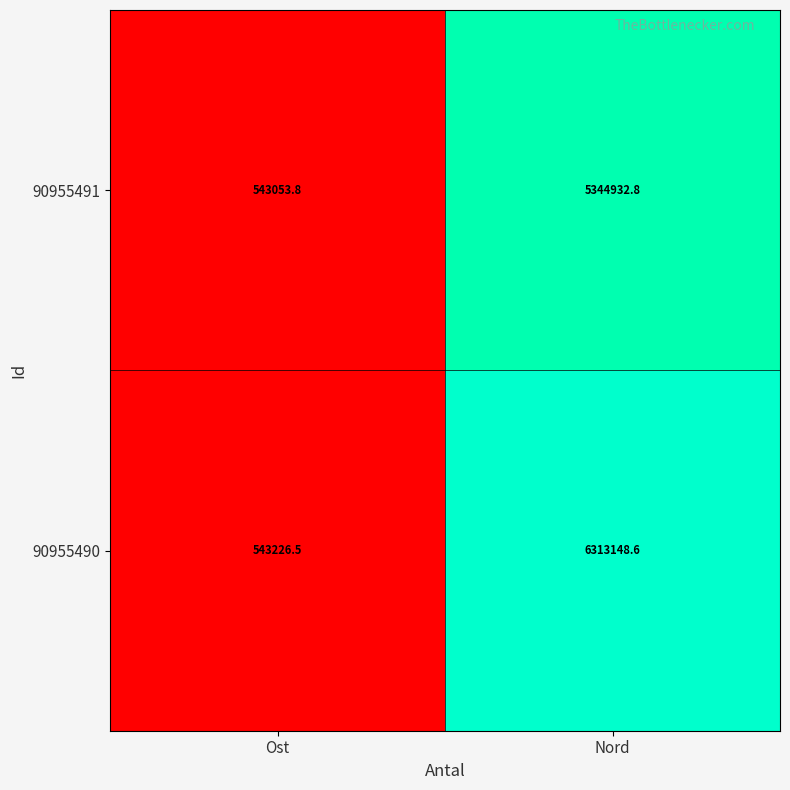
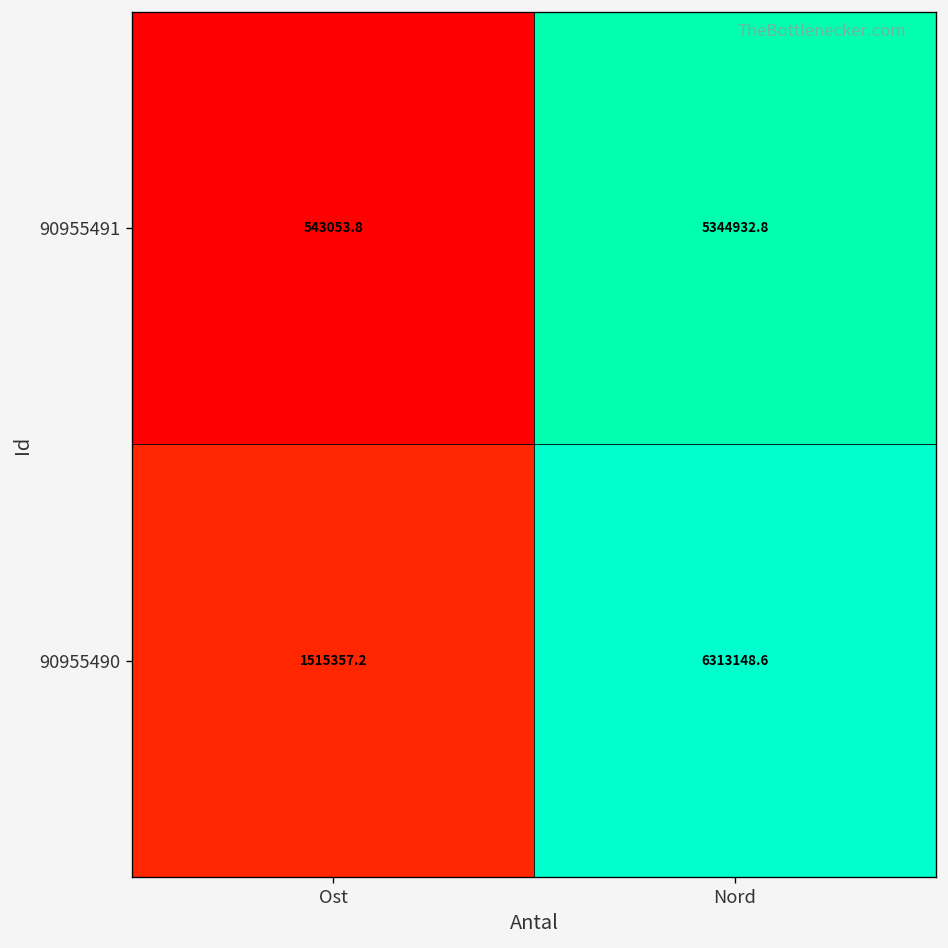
90955490, Ost: 543226.5 -> 1515357.2
